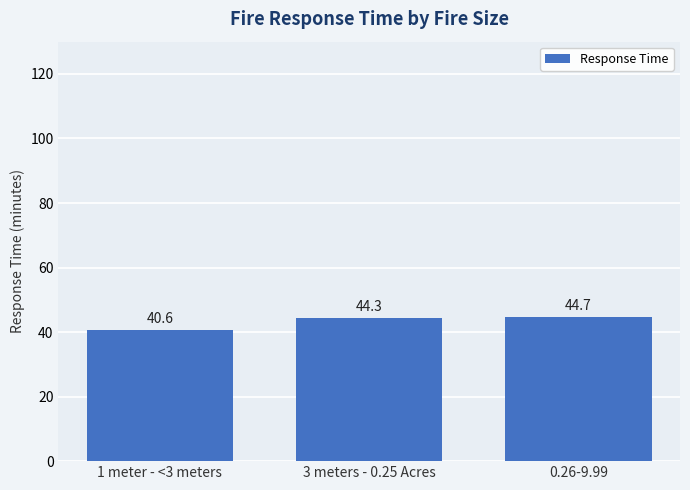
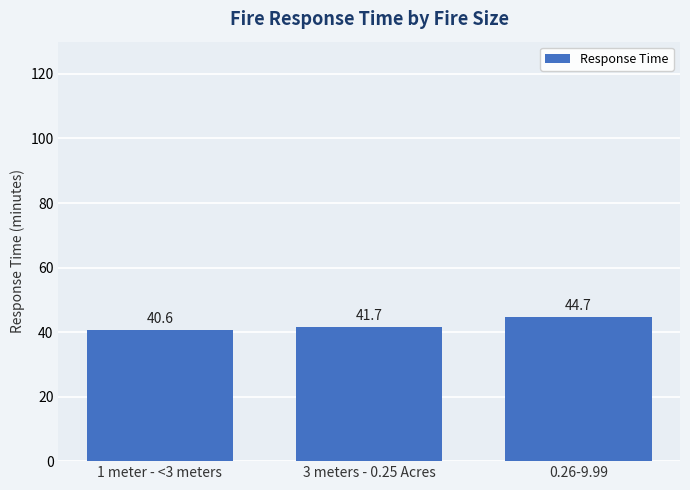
3 meters - 0.25 Acres: 44.3 -> 41.7
